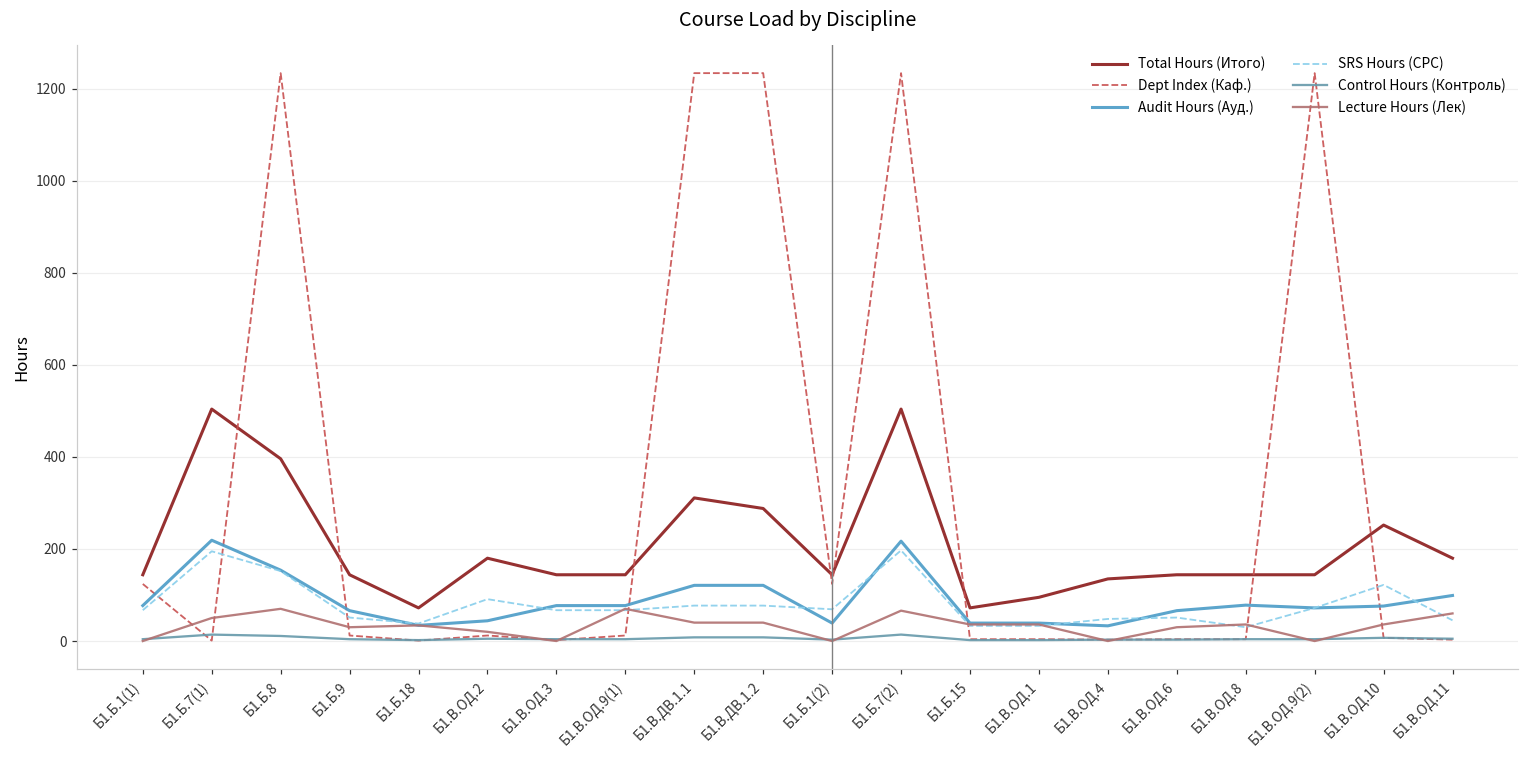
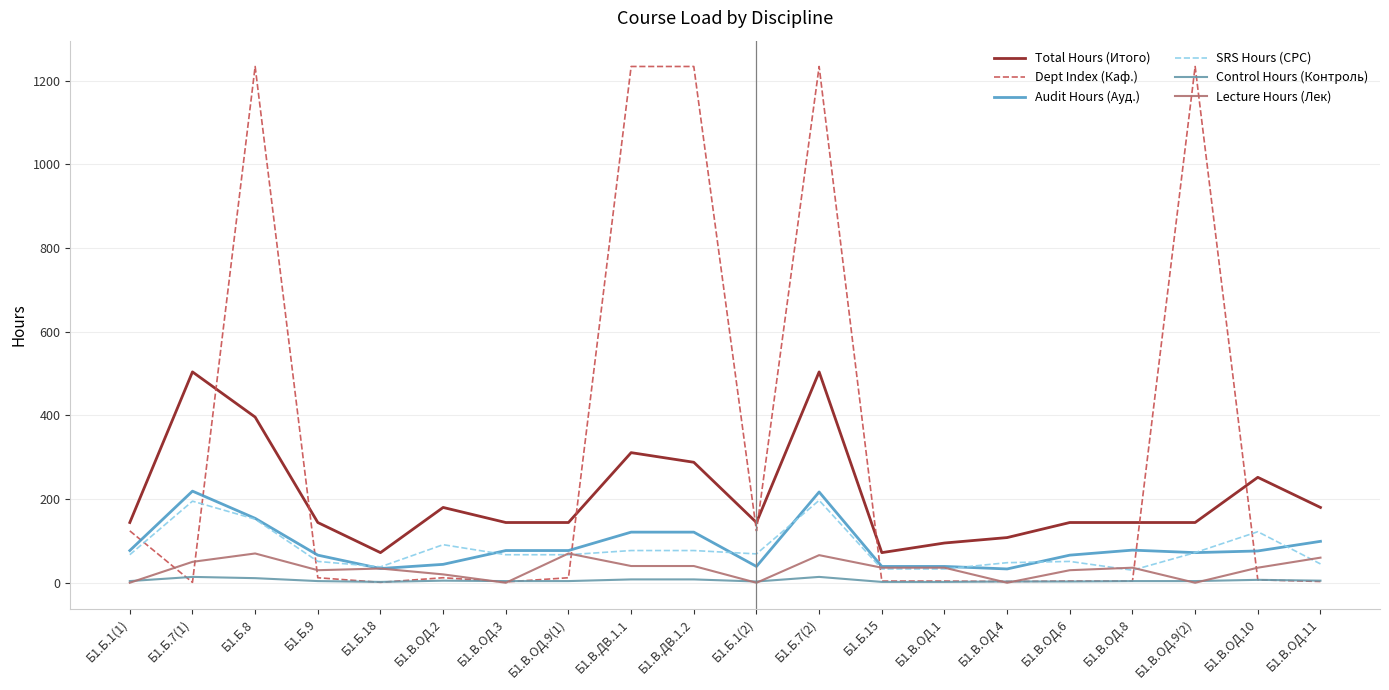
Total Hours (Итого), Б1.В.ОД.4: 140 -> 110
